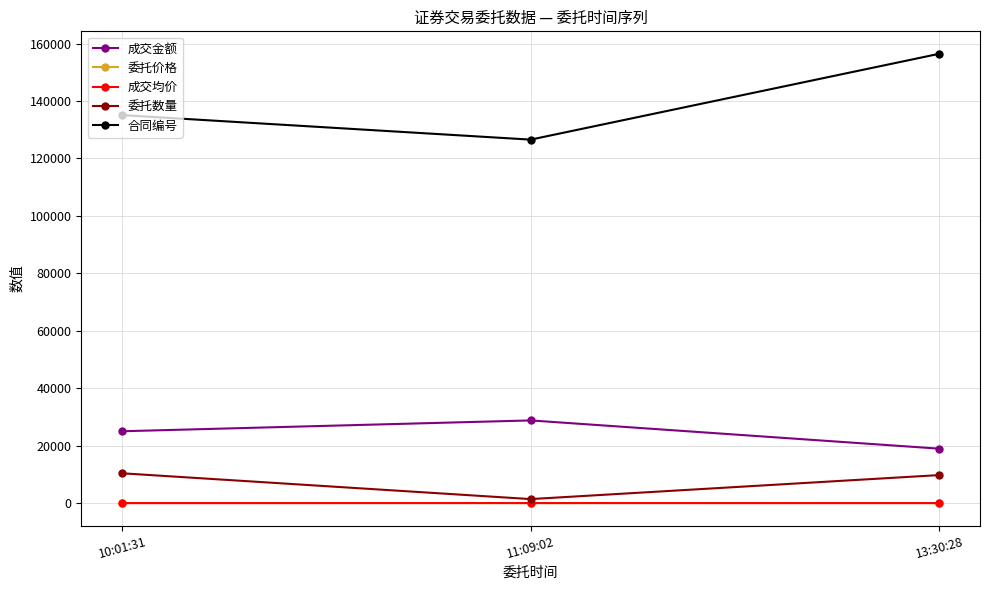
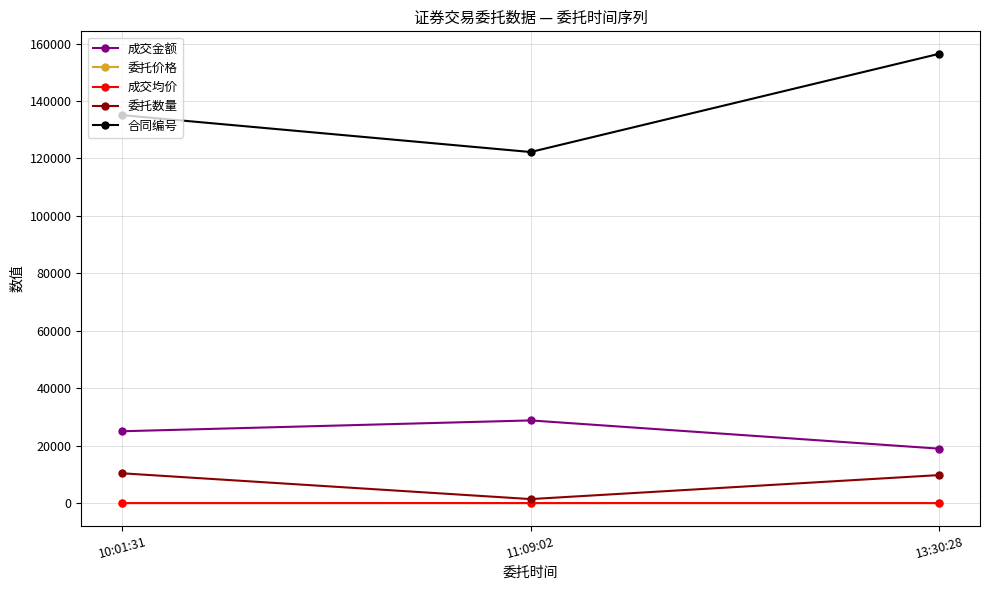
合同编号, 11:09:02: 127000 -> 122000
